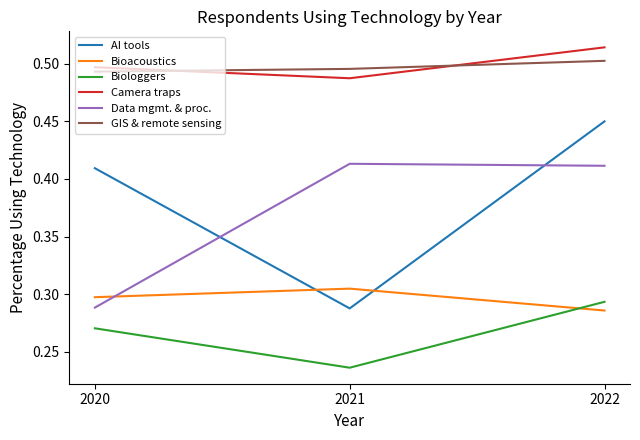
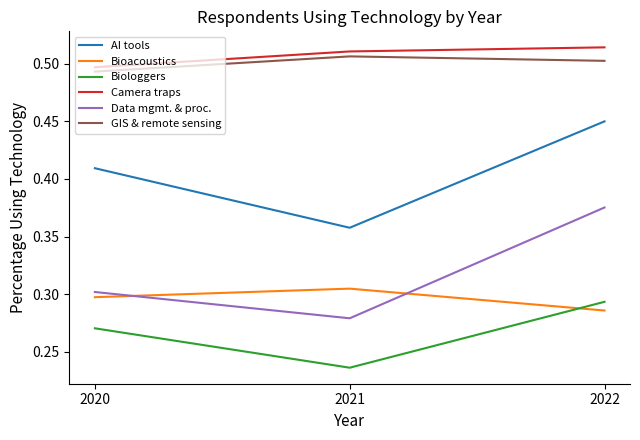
Data mgmt. & proc., 2020: 0.288 -> 0.302
AI tools, 2021: 0.288 -> 0.358
Camera traps, 2021: 0.487 -> 0.511
Data mgmt. & proc., 2021: 0.413 -> 0.279
GIS & remote sensing, 2021: 0.496 -> 0.506
Data mgmt. & proc., 2022: 0.411 -> 0.375
